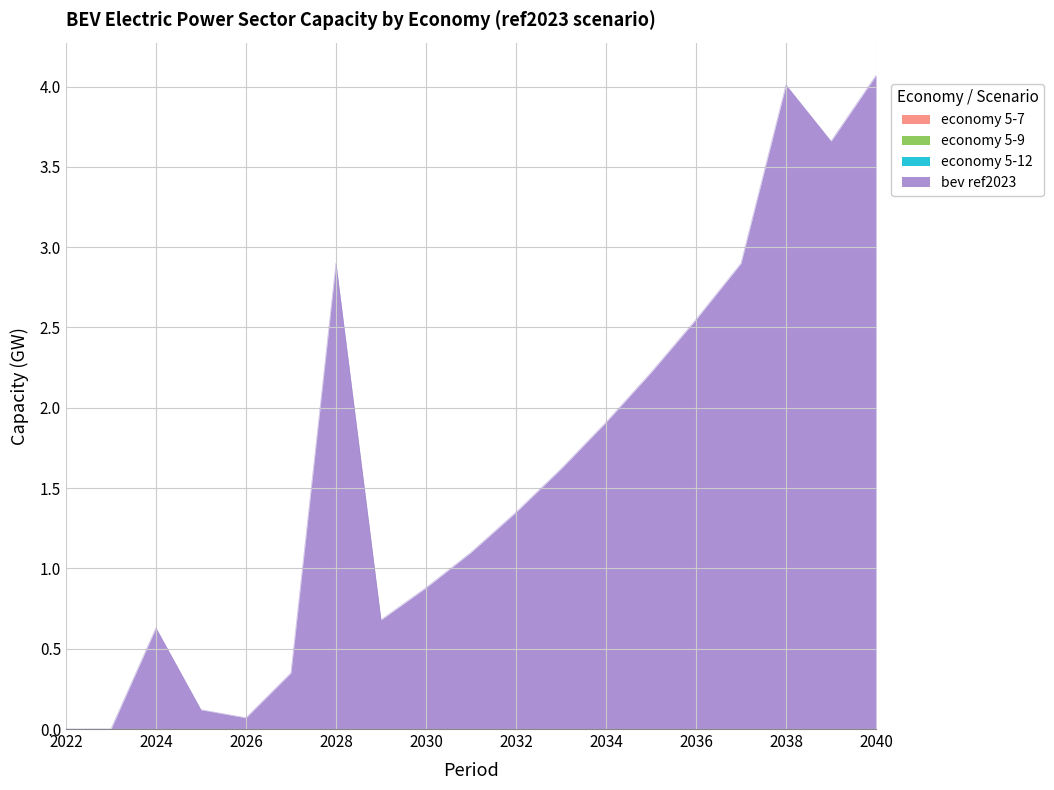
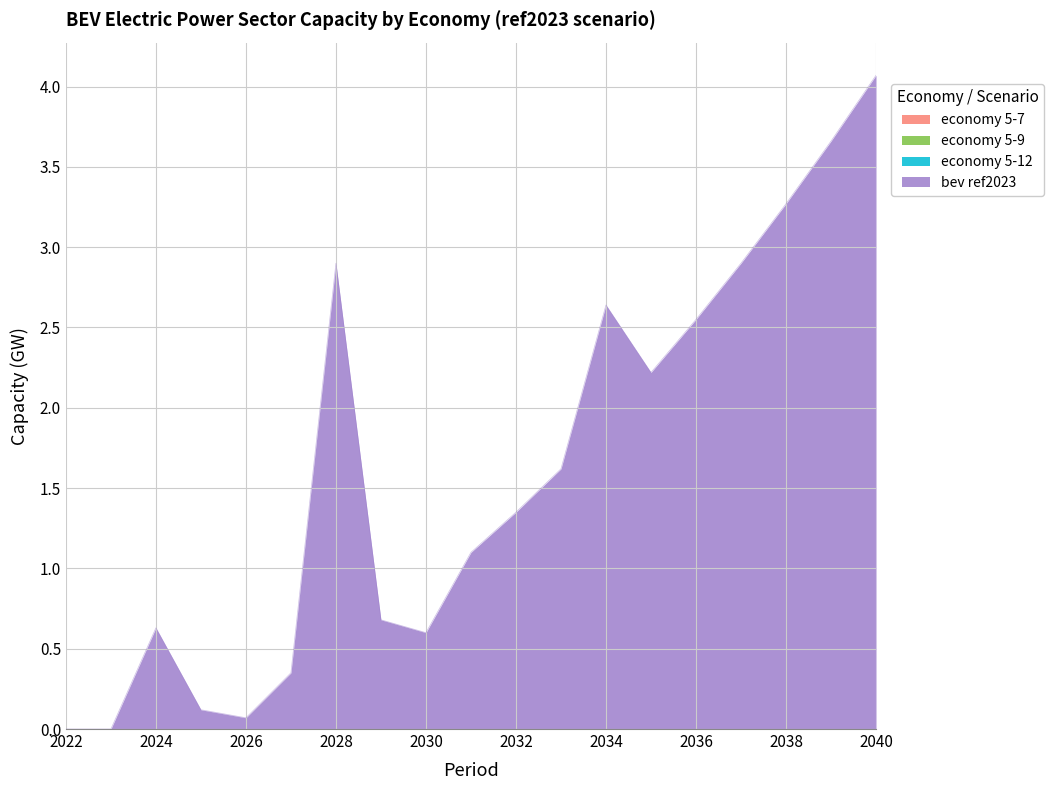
bev ref2023, 2030: 0.88 -> 0.60
bev ref2023, 2034: 1.91 -> 2.64
bev ref2023, 2038: 4.01 -> 3.27
